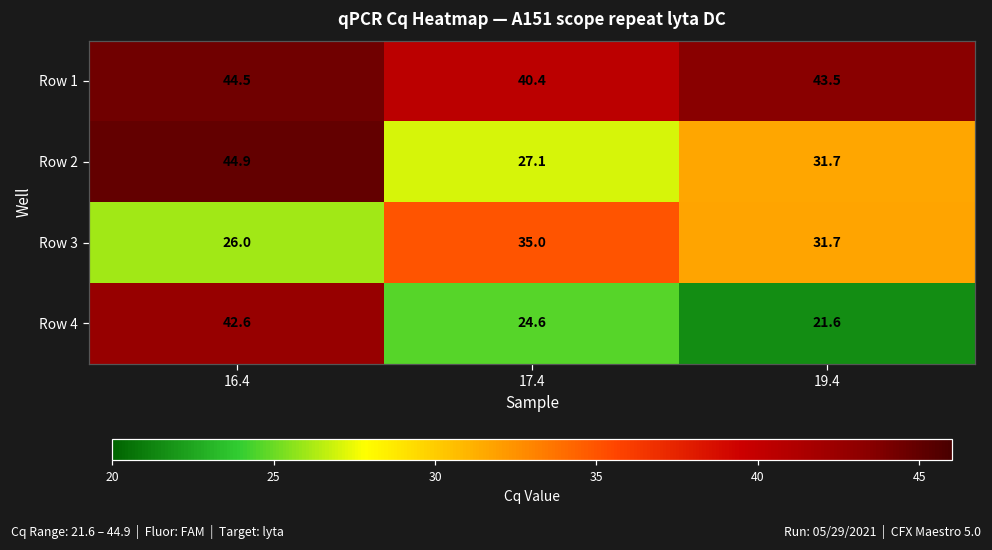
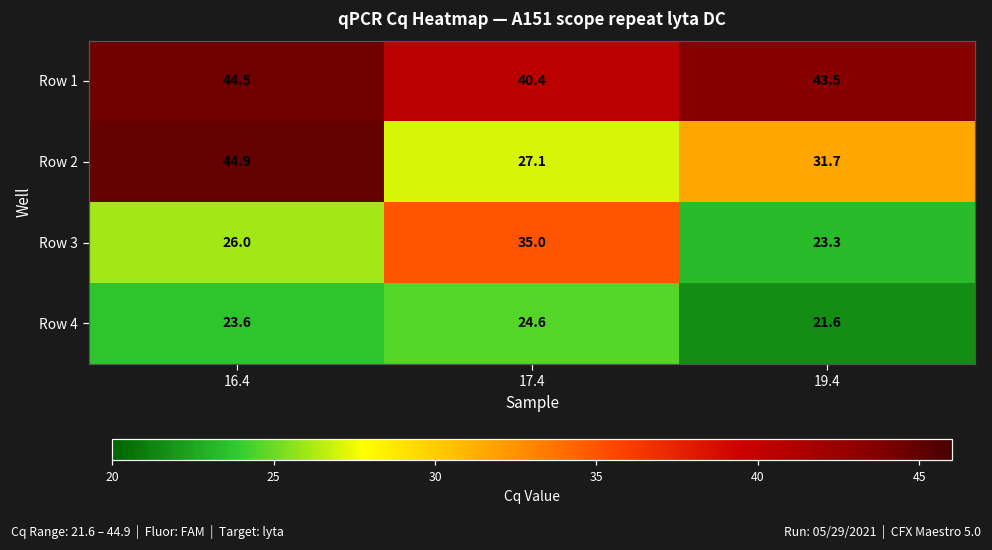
Row 3, 19.4: 31.7 -> 23.3
Row 4, 16.4: 42.6 -> 23.6
